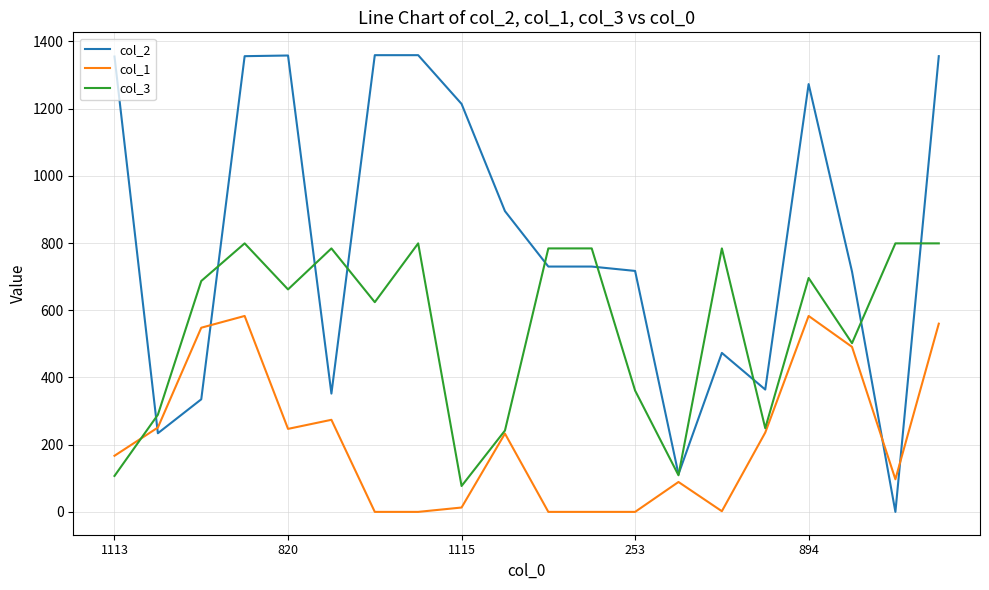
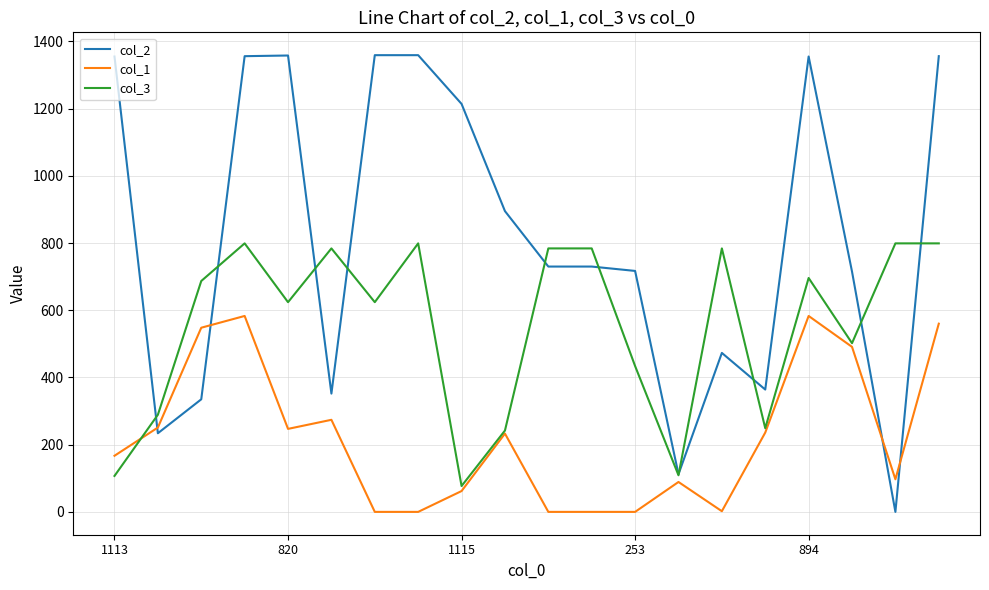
col_3, 820: 660 -> 620
col_1, 1115: 10 -> 60
col_3, 253: 360 -> 430
col_2, 894: 1270 -> 1360
